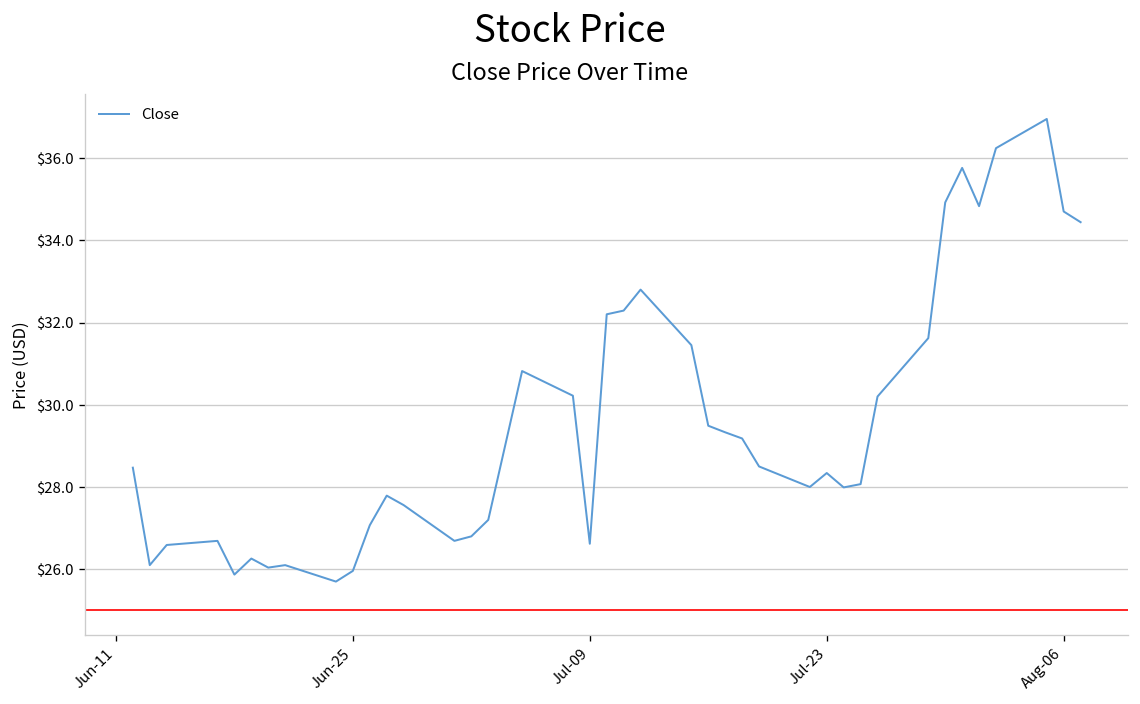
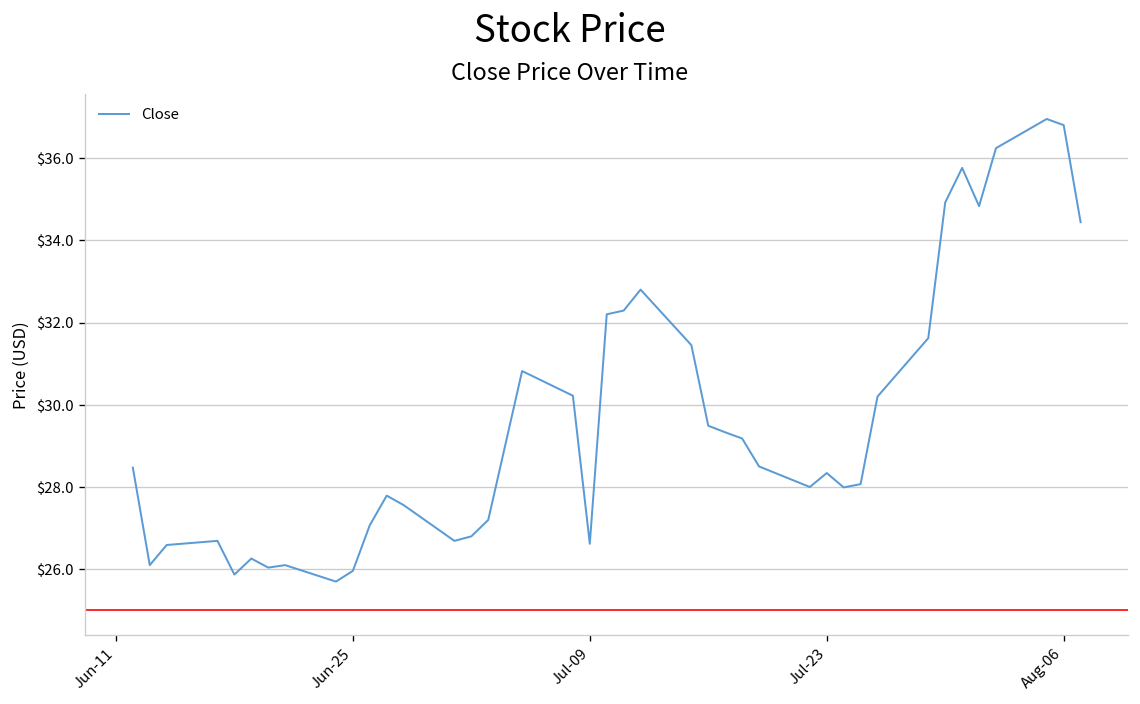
Aug-06: $34.7 -> $36.8
